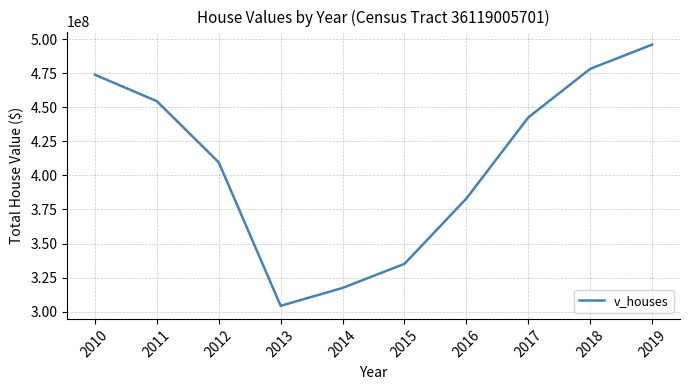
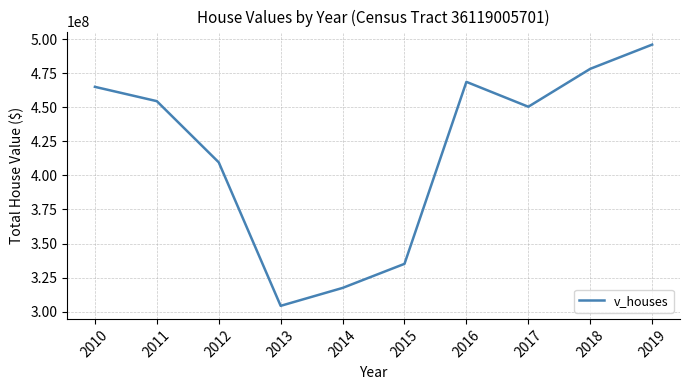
2010: 474000000 -> 465000000
2016: 383000000 -> 469000000
2017: 443000000 -> 450000000
